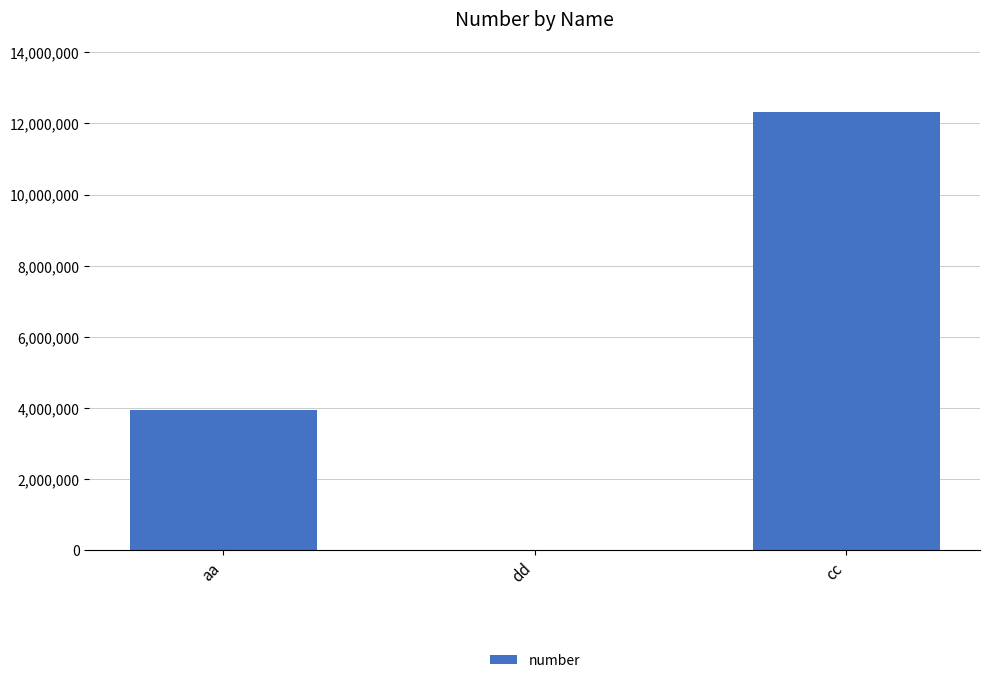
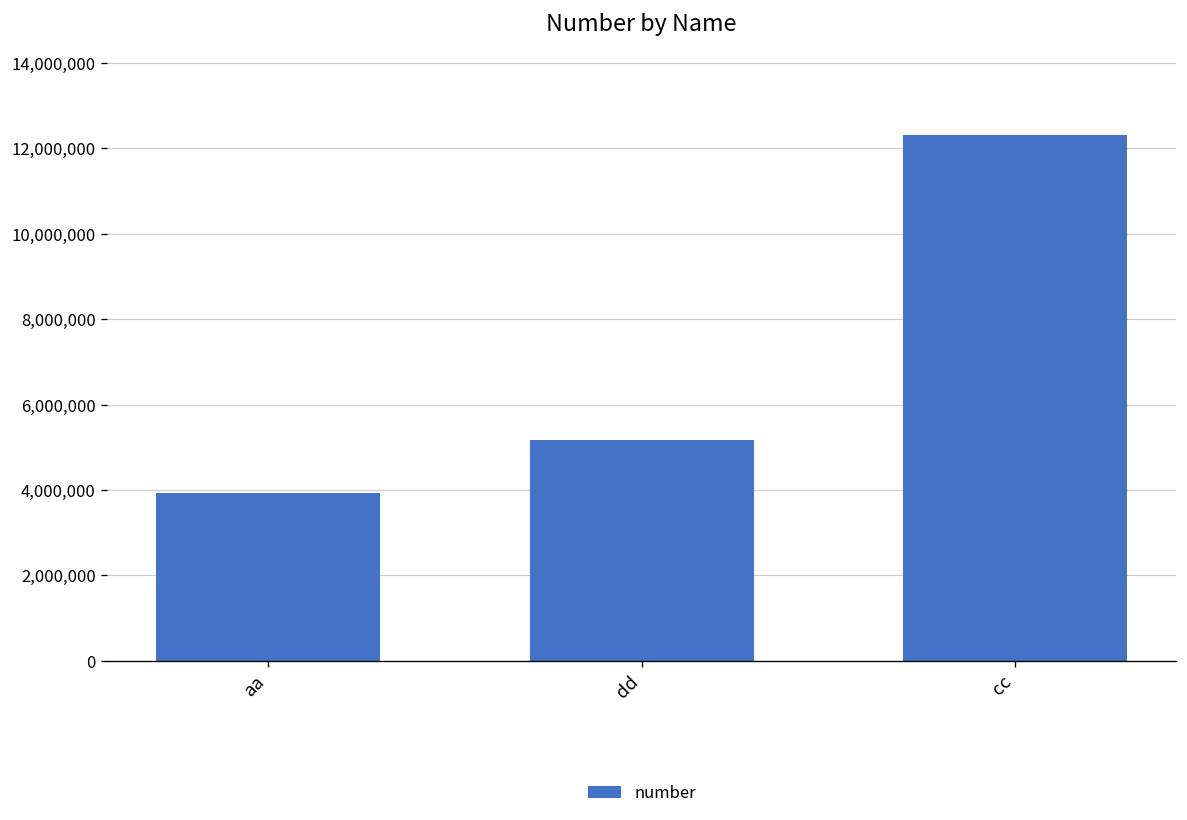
dd: 0 -> 5,200,000
